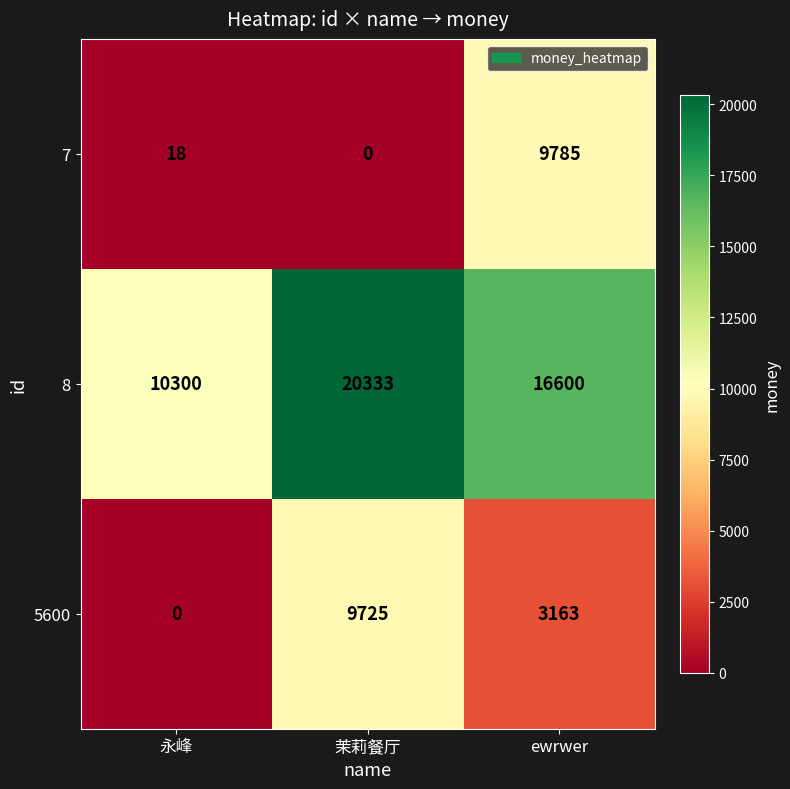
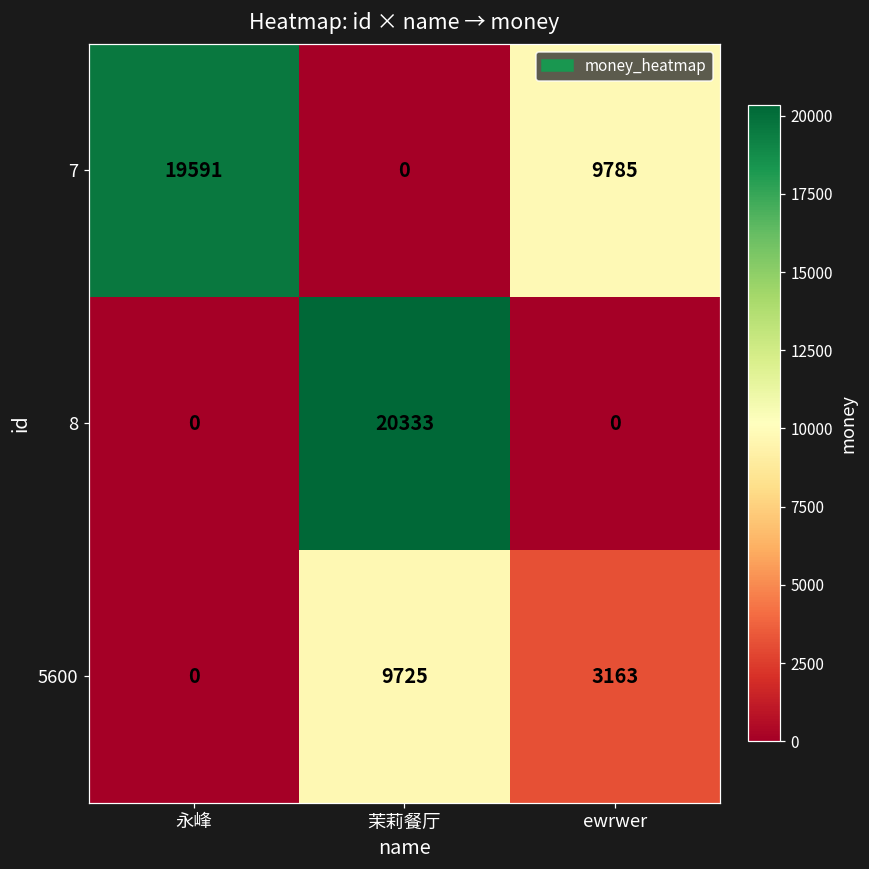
7, 永峰: 18 -> 19591
8, 永峰: 10300 -> 0
8, ewrwer: 16600 -> 0
